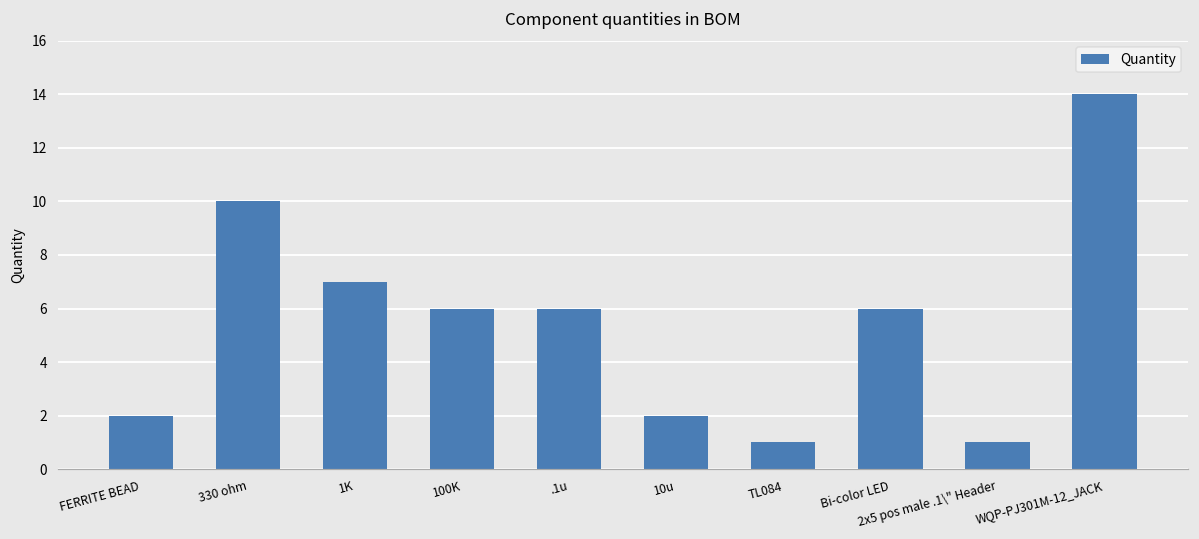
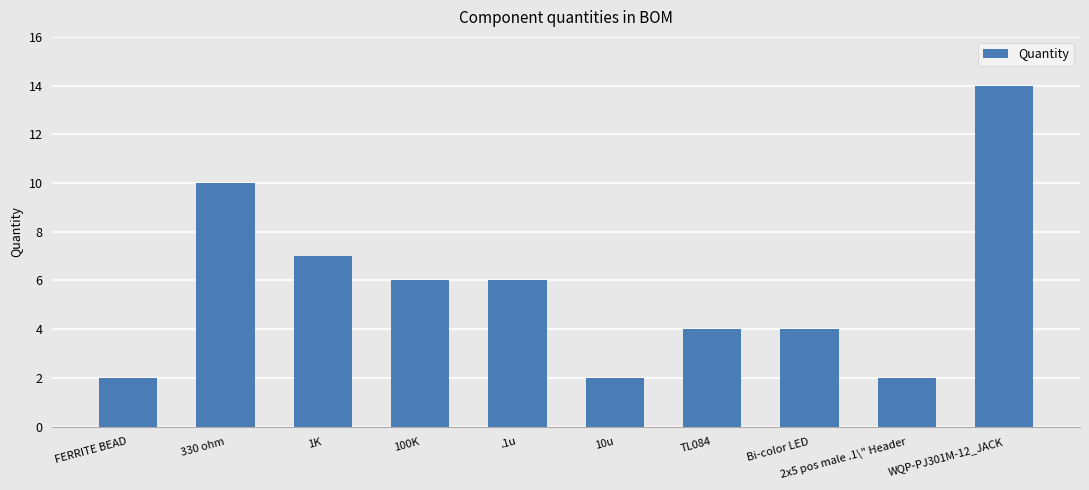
TL084: 1 -> 4
Bi-color LED: 6 -> 4
2x5 pos male .1\" Header: 1 -> 2
